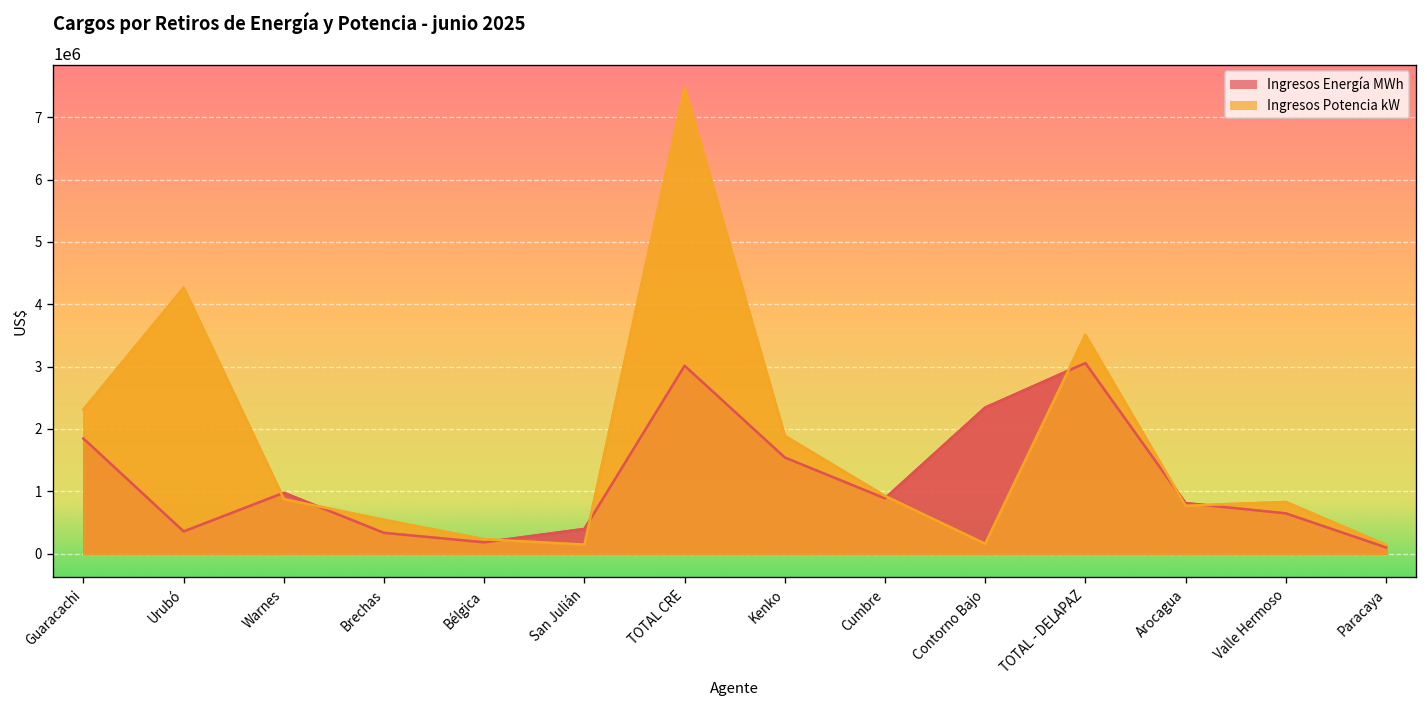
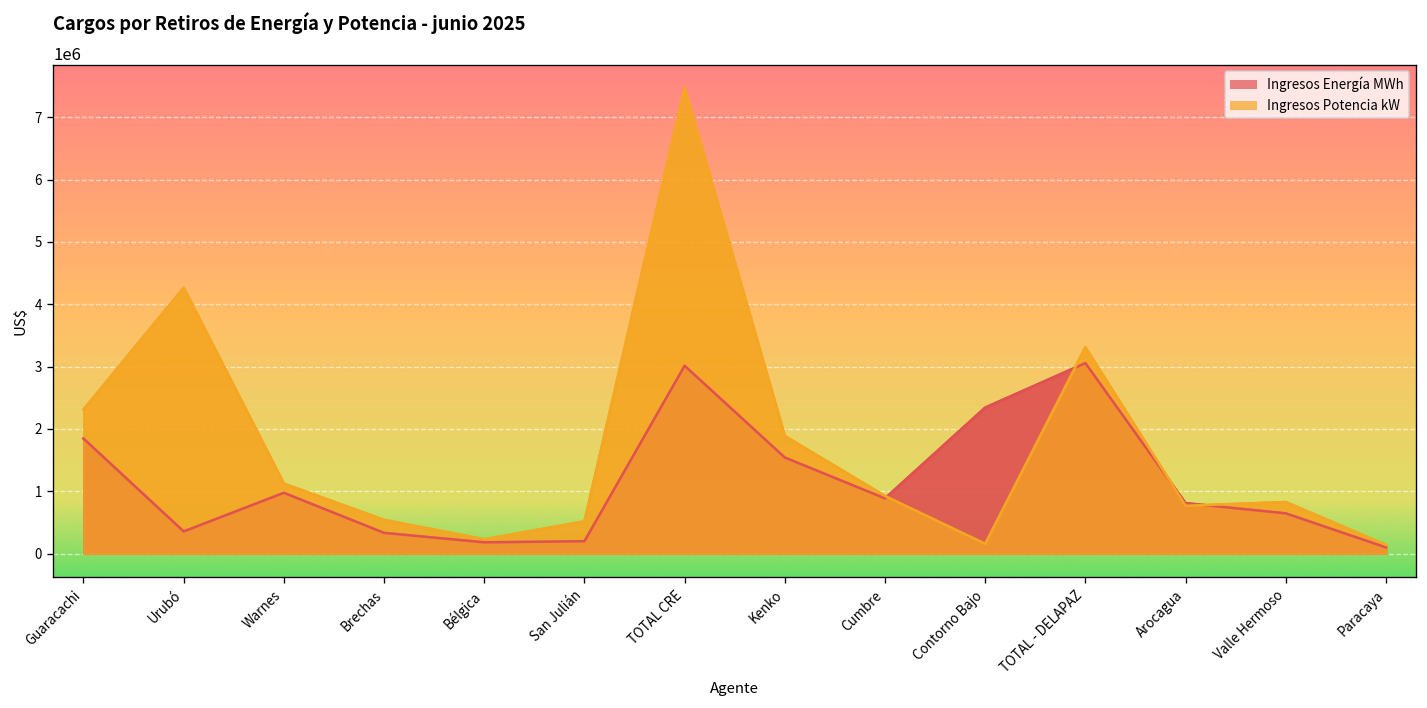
Ingresos Potencia kW, Warnes: 900000 -> 1100000
Ingresos Energía MWh, San Julián: 400000 -> 200000
Ingresos Potencia kW, San Julián: 100000 -> 500000
Ingresos Potencia kW, TOTAL - DELAPAZ: 3500000 -> 3300000
